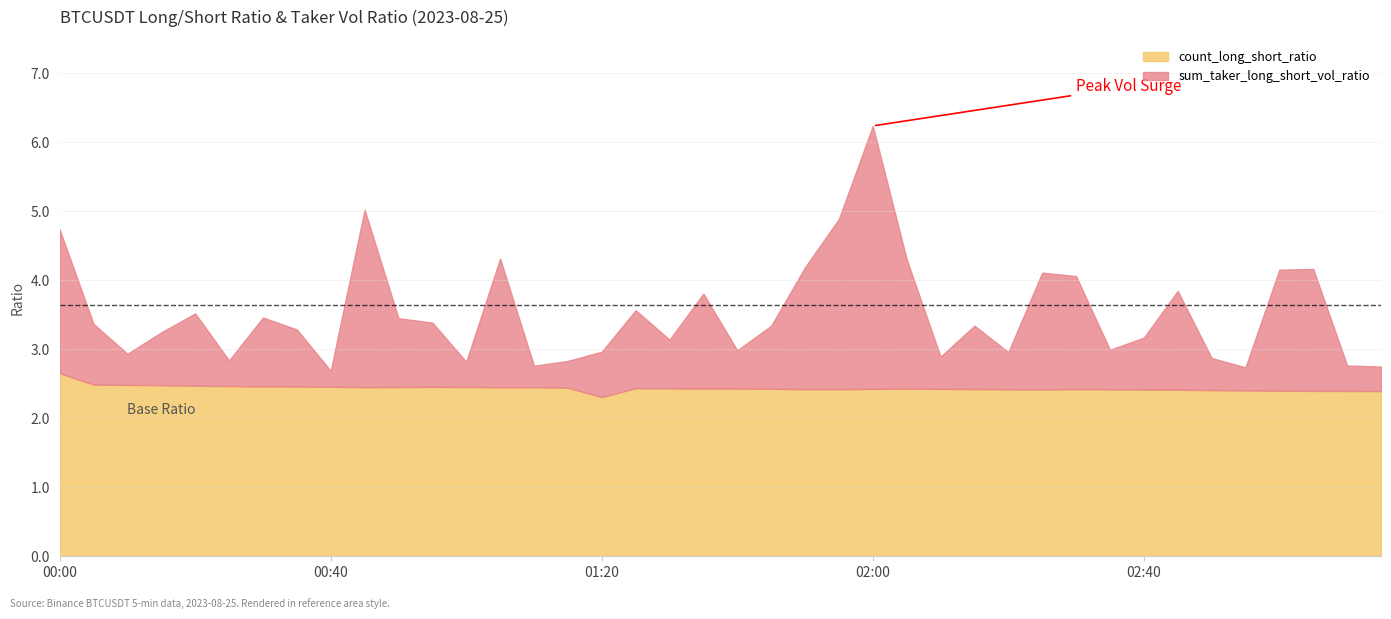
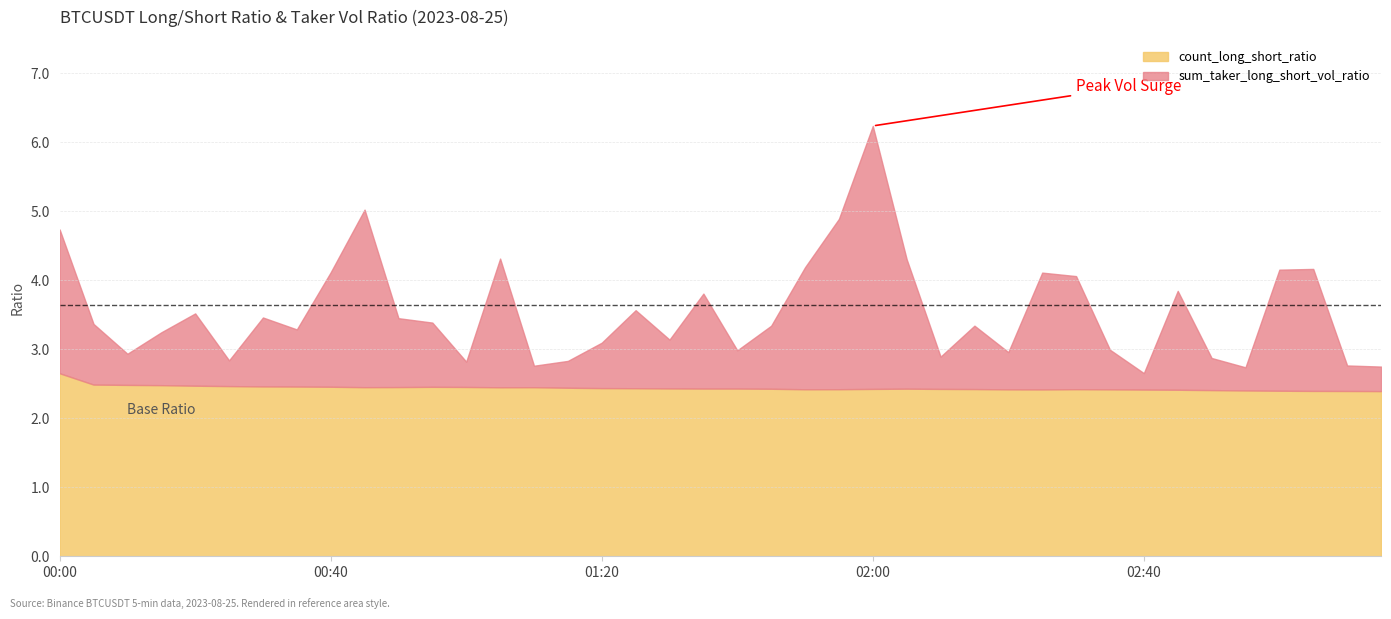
sum_taker_long_short_vol_ratio, 00:40: 0.2 -> 1.7
count_long_short_ratio, 01:20: 2.3 -> 2.4
sum_taker_long_short_vol_ratio, 02:40: 0.8 -> 0.2
